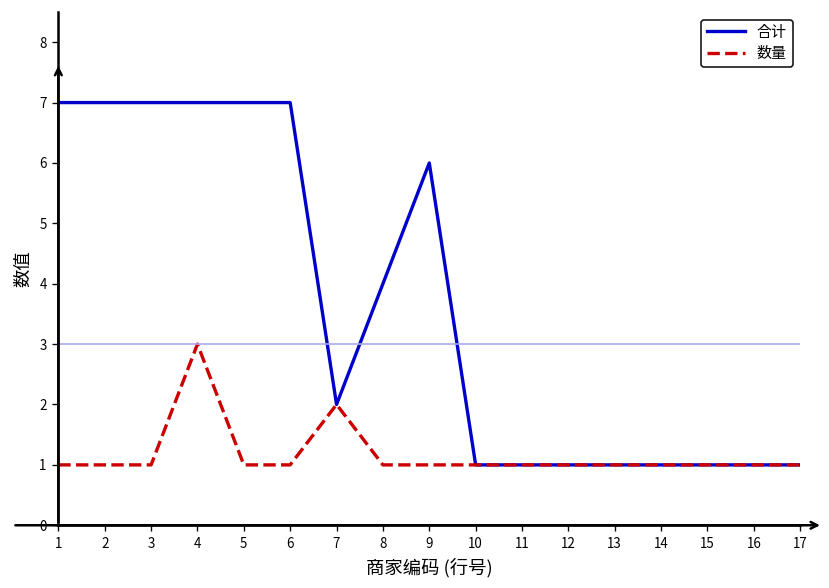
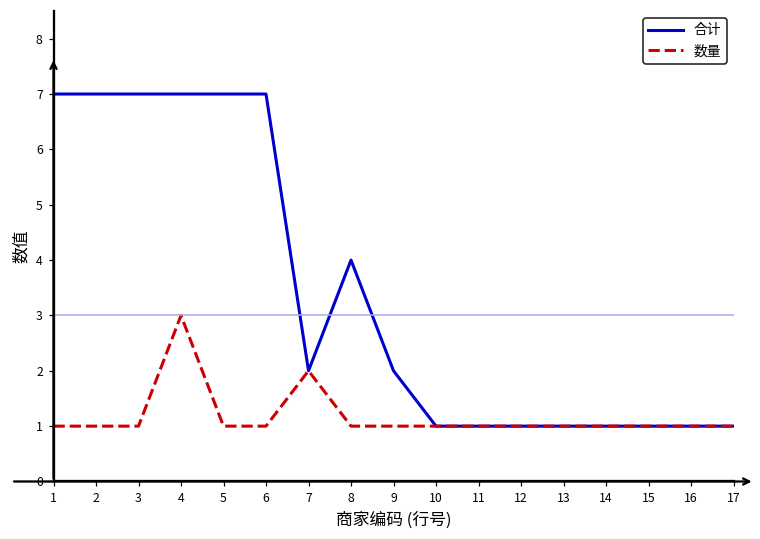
合计, 9: 6 -> 2
